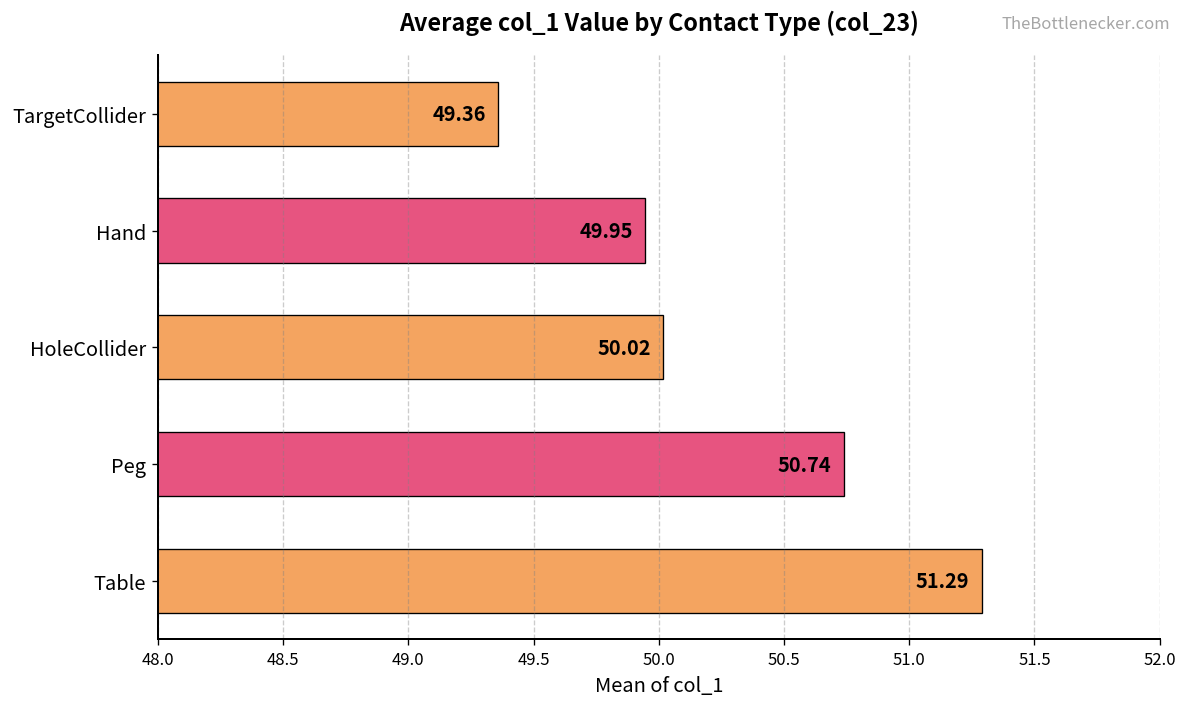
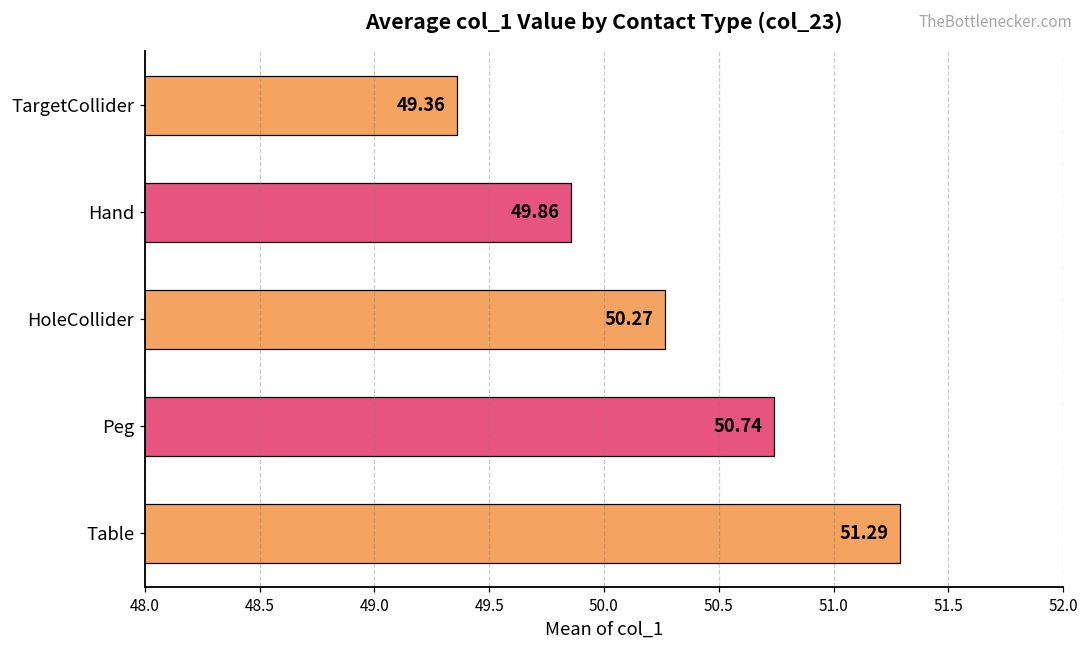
Hand: 49.95 -> 49.86
HoleCollider: 50.02 -> 50.27
